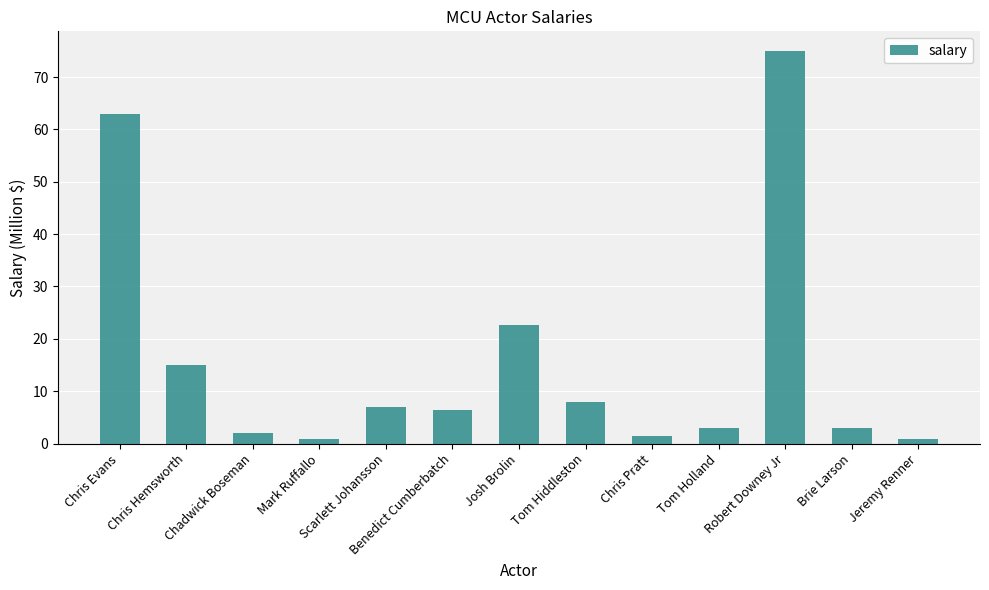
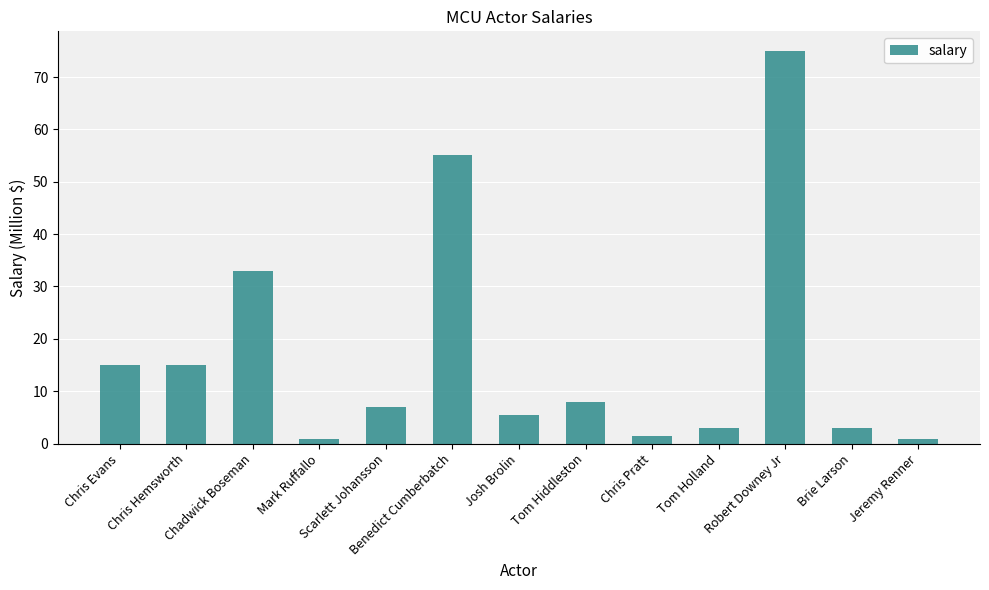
Chris Evans: 63 -> 15
Chadwick Boseman: 2 -> 33
Benedict Cumberbatch: 6 -> 55
Josh Brolin: 23 -> 6
